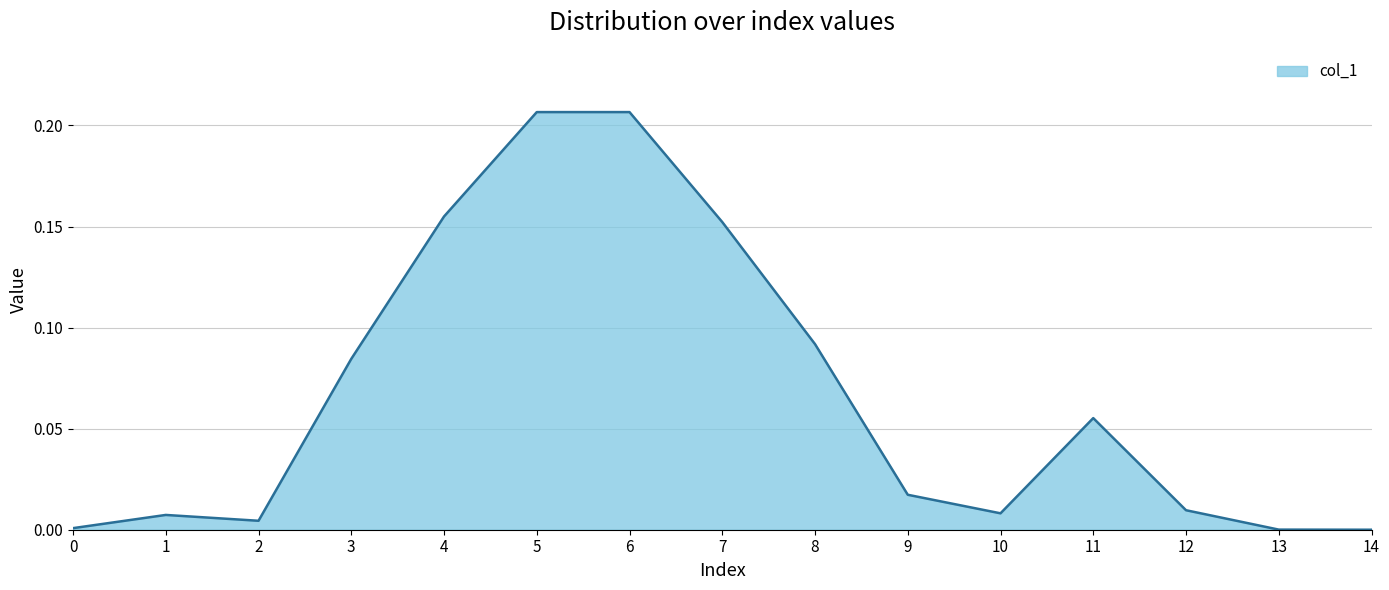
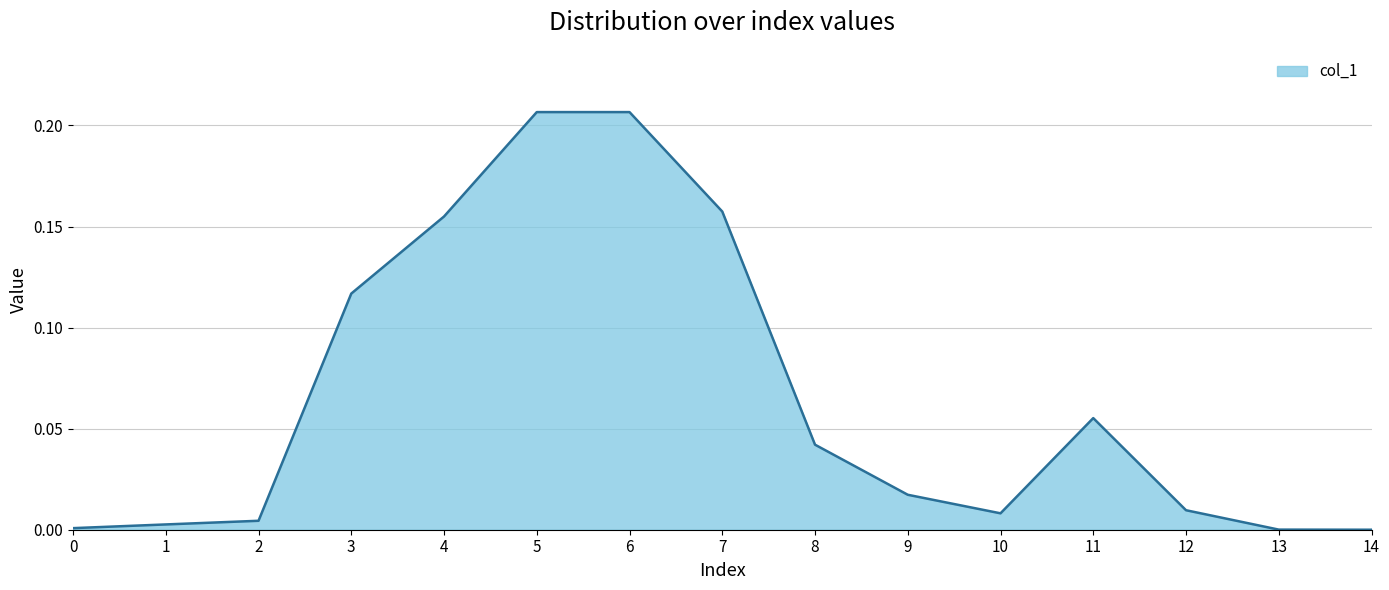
1: 0.007 -> 0.003
3: 0.085 -> 0.117
7: 0.152 -> 0.157
8: 0.092 -> 0.042
